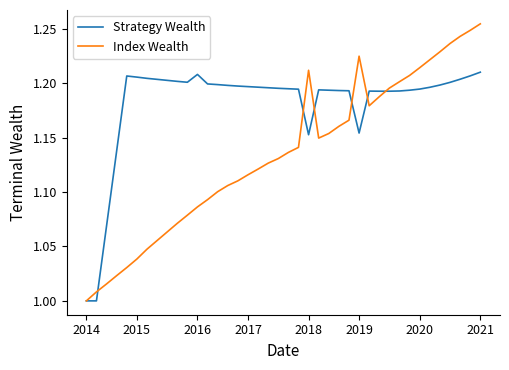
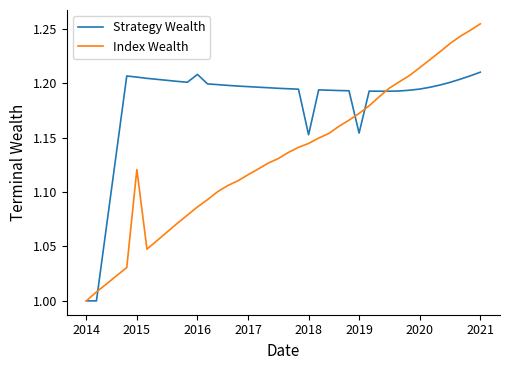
Index Wealth, 2015: 1.038 -> 1.121
Index Wealth, 2018: 1.212 -> 1.145
Index Wealth, 2019: 1.225 -> 1.172
